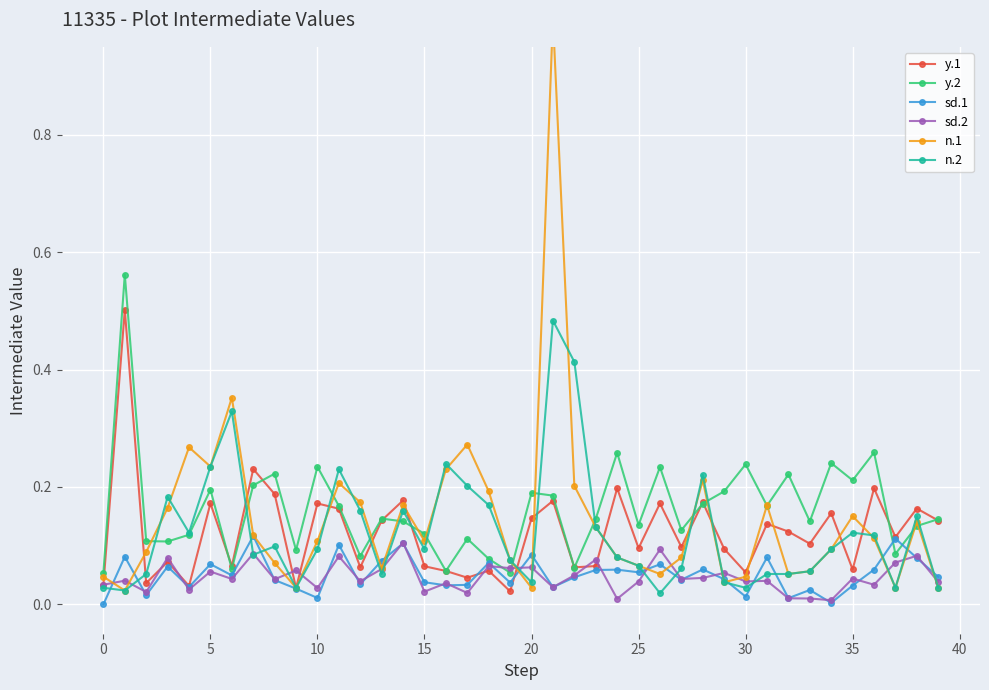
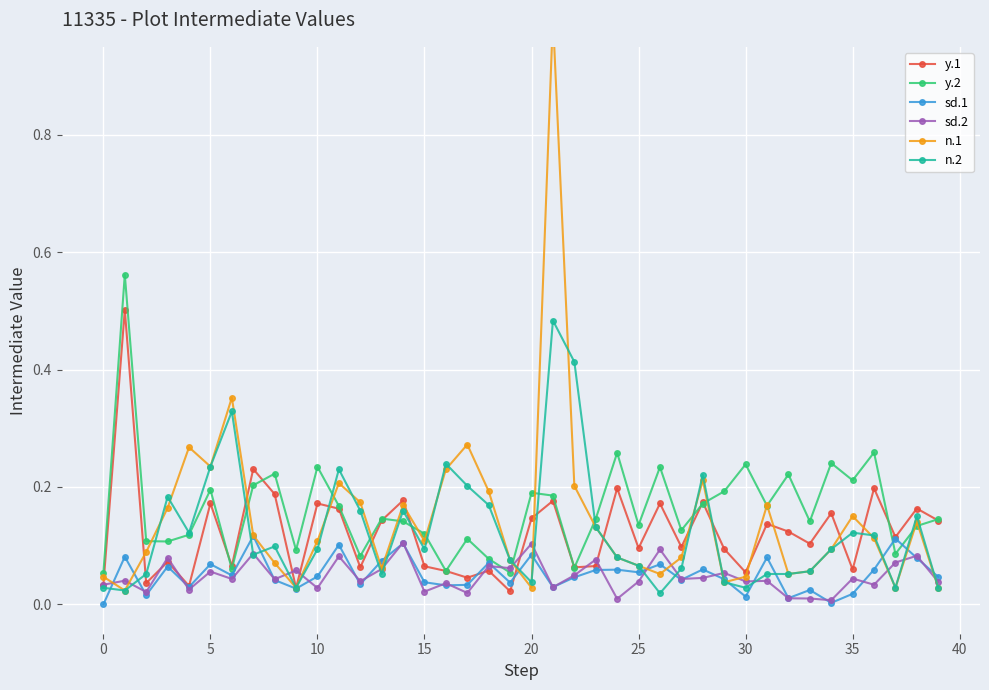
sd.1, 10: 0.01 -> 0.05
sd.2, 20: 0.06 -> 0.10
sd.1, 35: 0.03 -> 0.02
